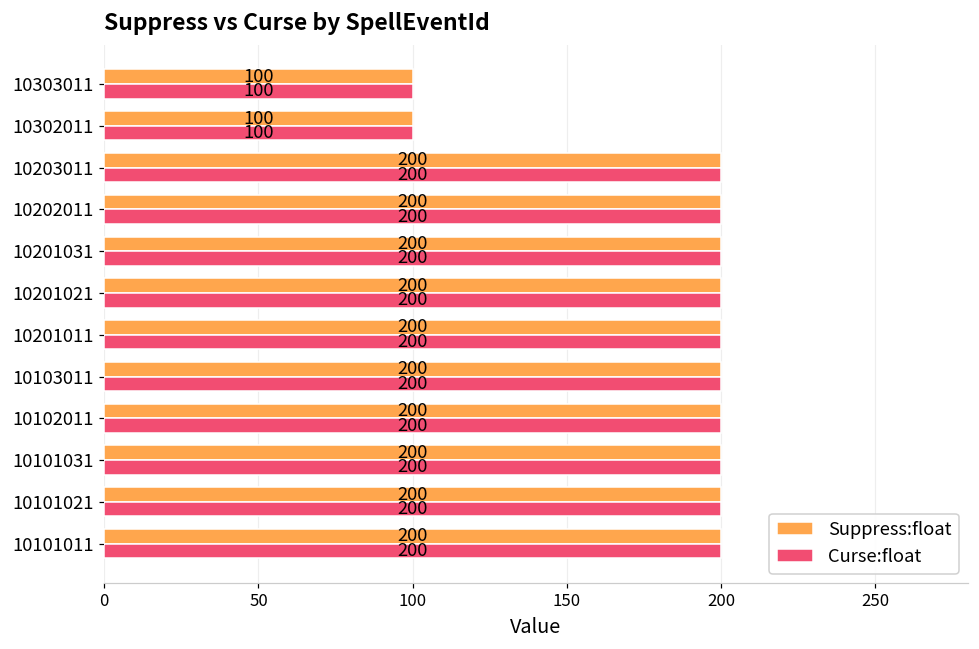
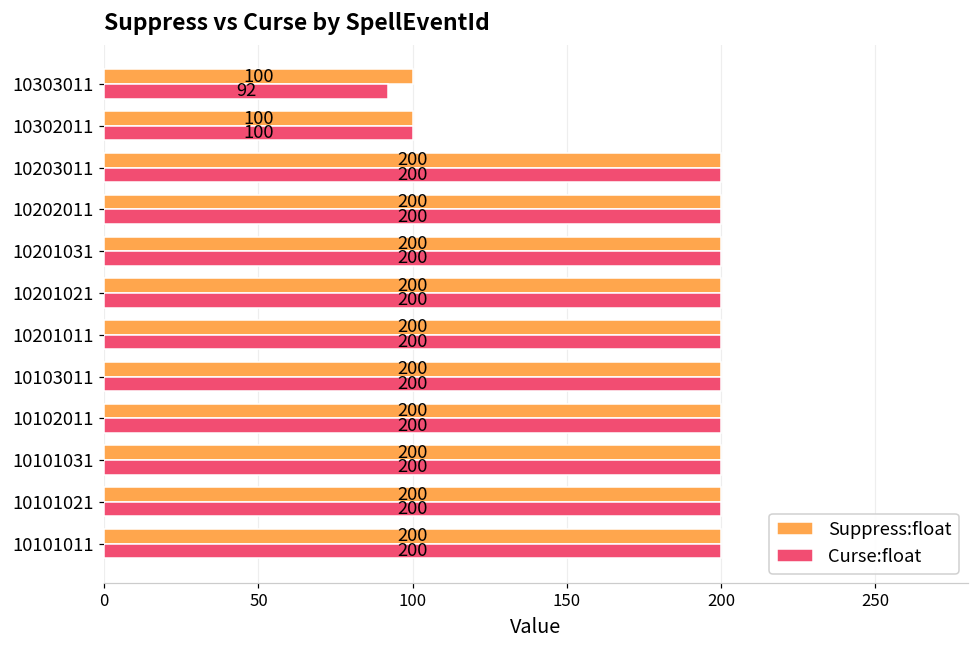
Curse:float, 10303011: 100 -> 92
